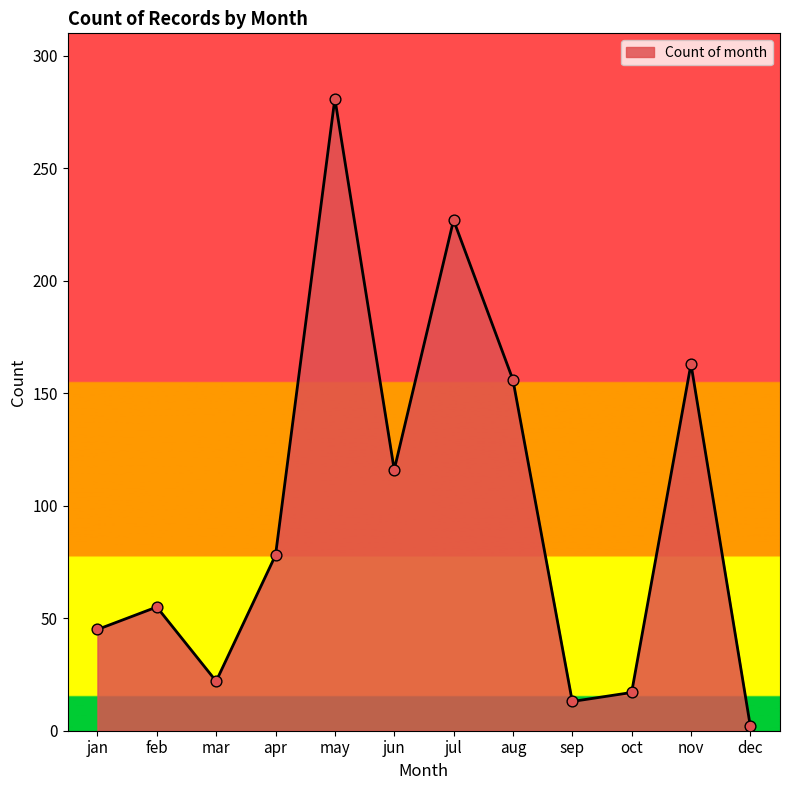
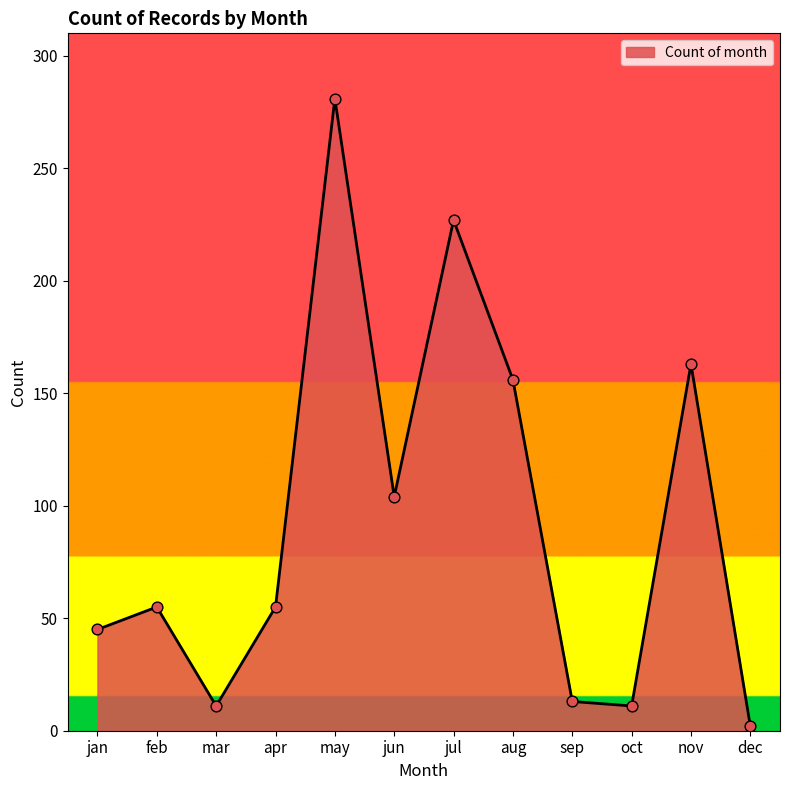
mar: 22 -> 11
apr: 78 -> 55
jun: 116 -> 104
oct: 17 -> 11
